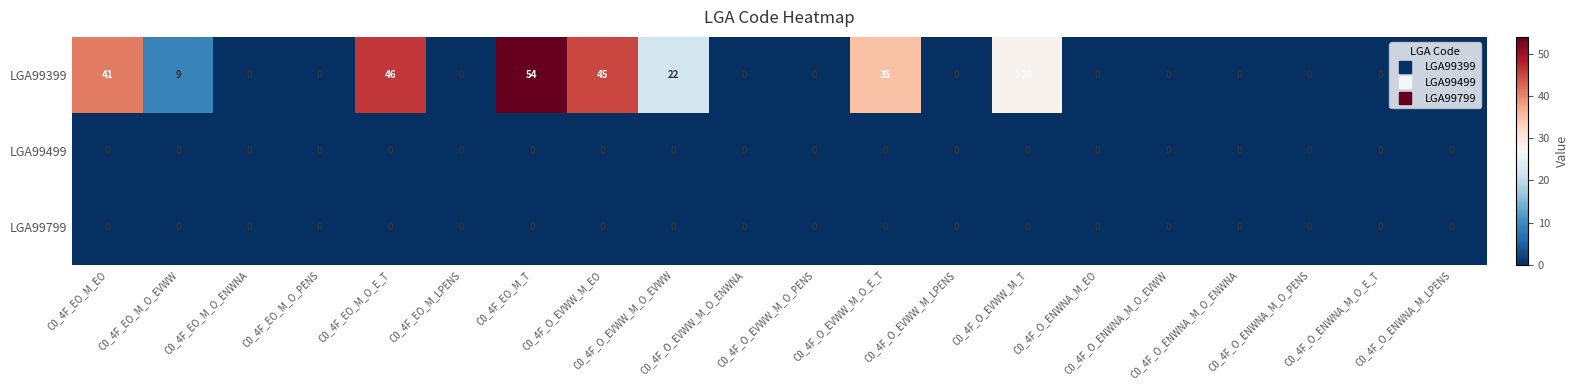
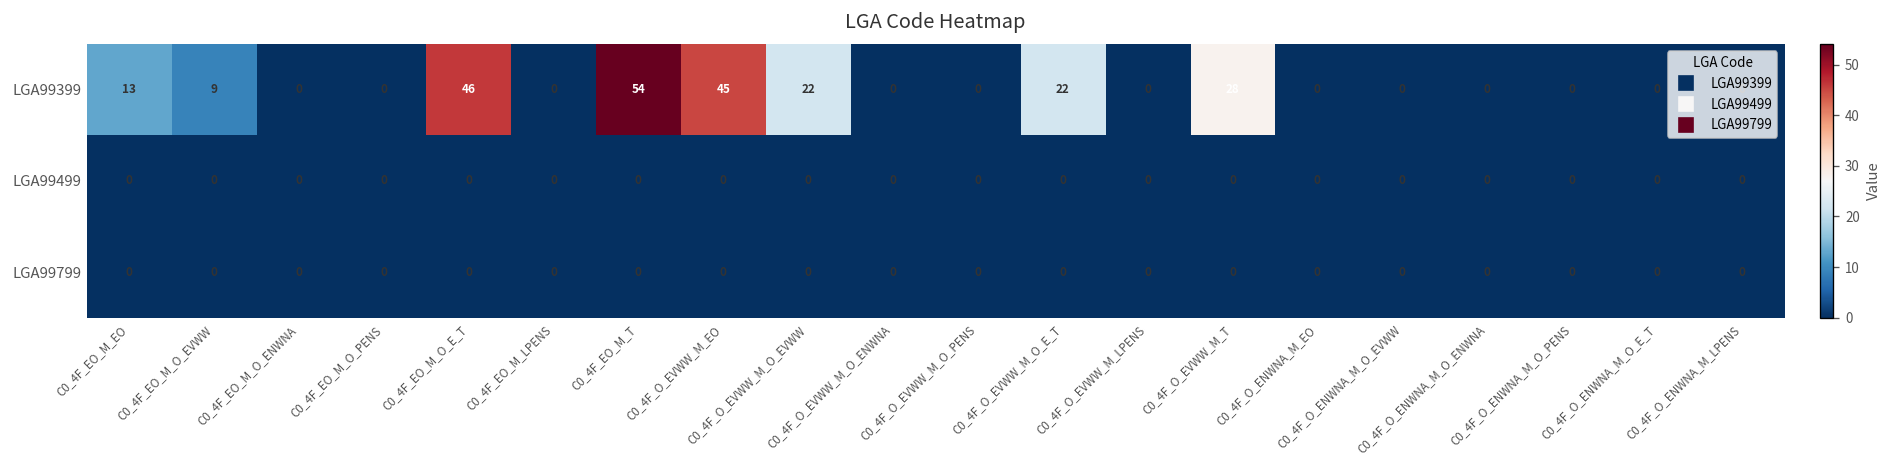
LGA99399, C0_4F_EO_M_EO: 41 -> 13
LGA99399, C0_4F_O_EVWW_M_O_E_T: 35 -> 22
